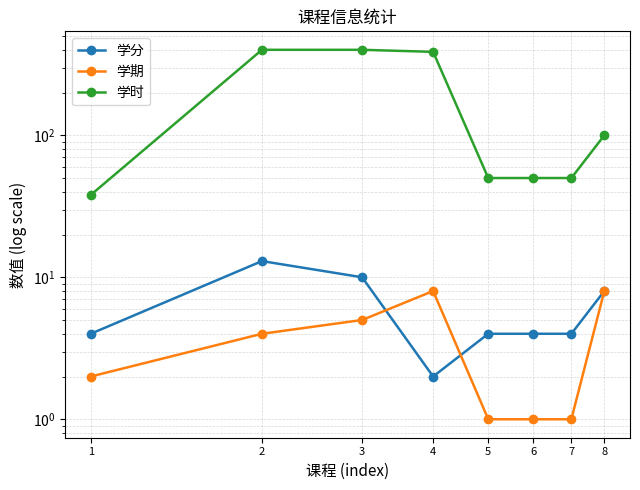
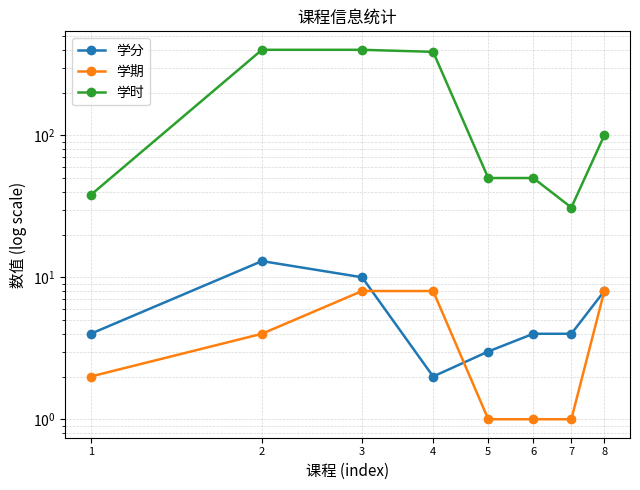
学期, 3: 5 -> 8
学分, 5: 4 -> 3
学时, 7: 50 -> 31
